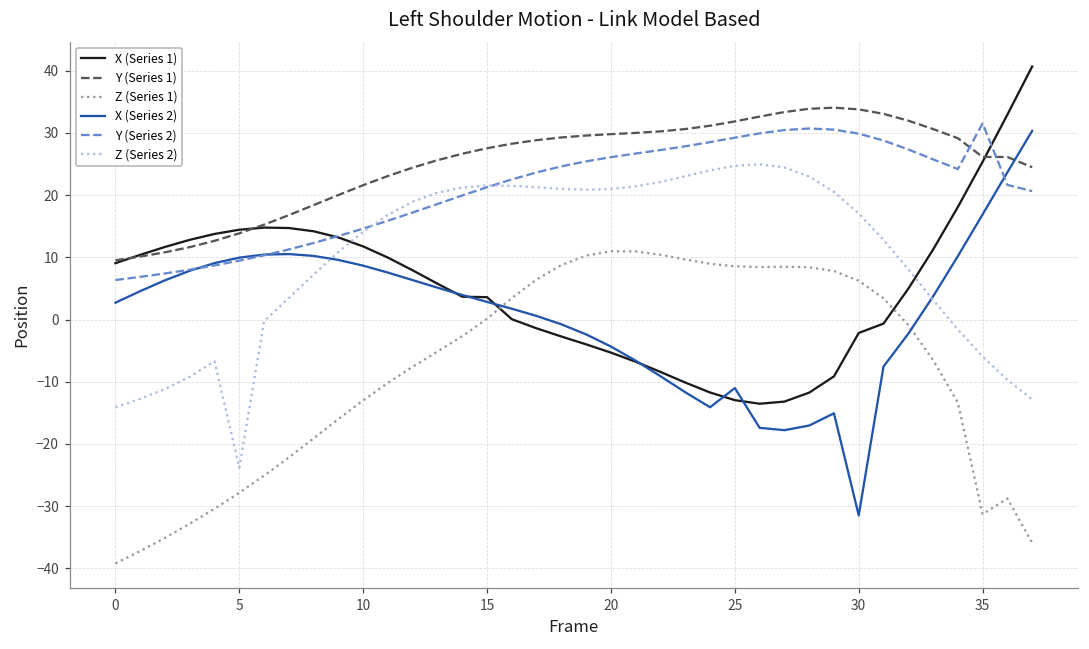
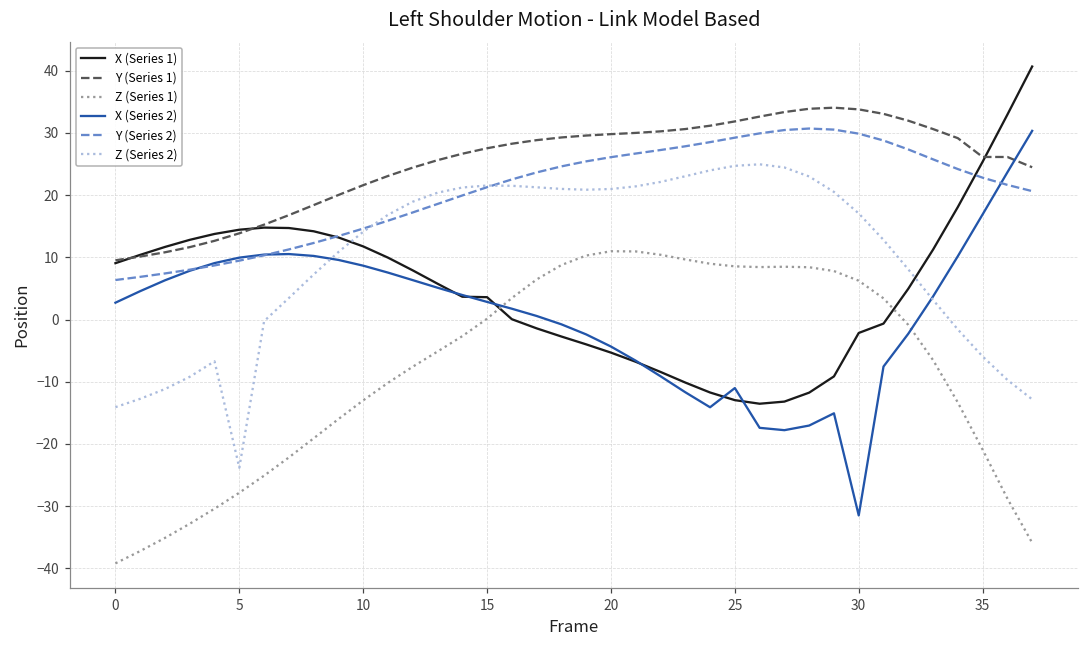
Z (Series 1), 35: -31 -> -21
Y (Series 2), 35: 32 -> 23
